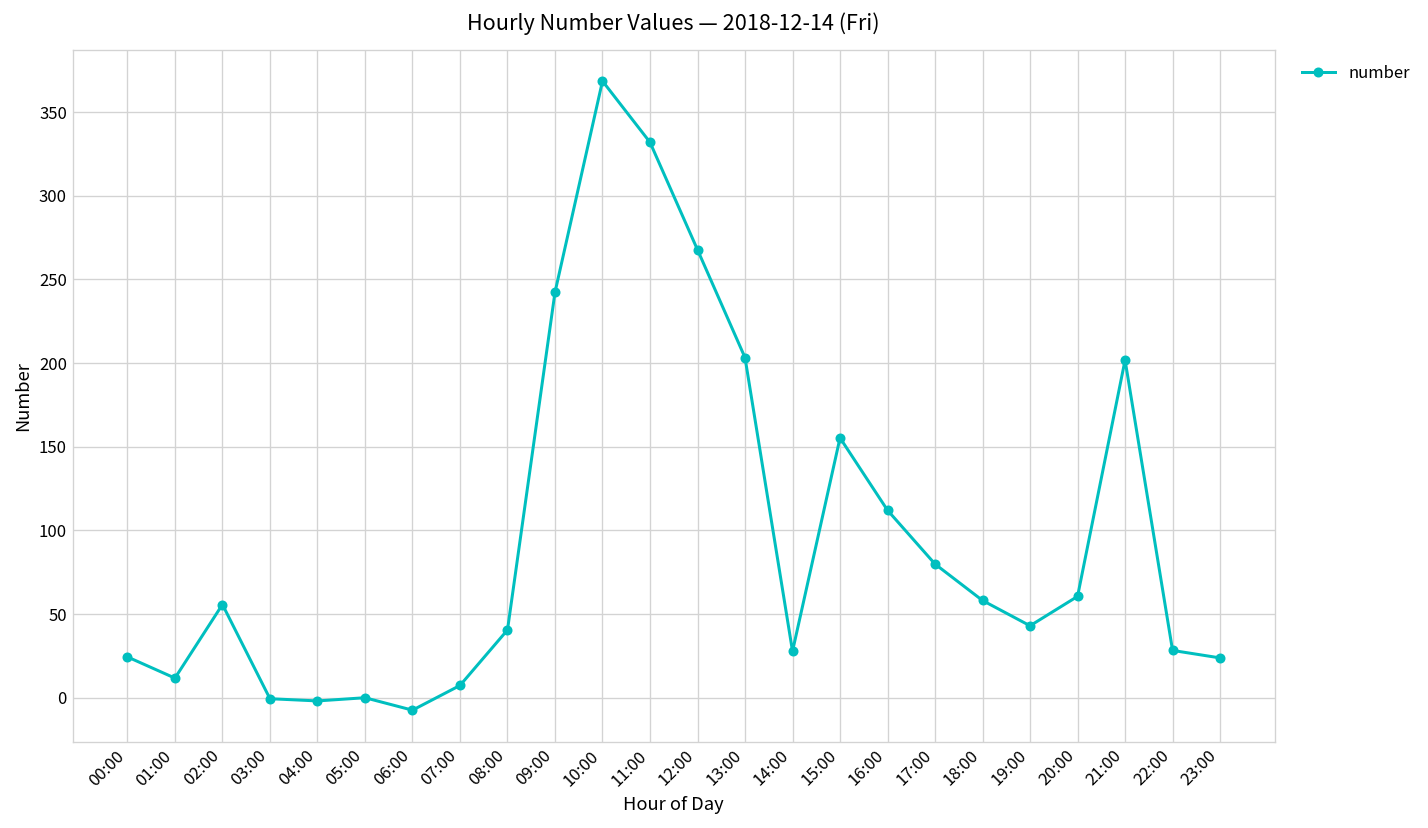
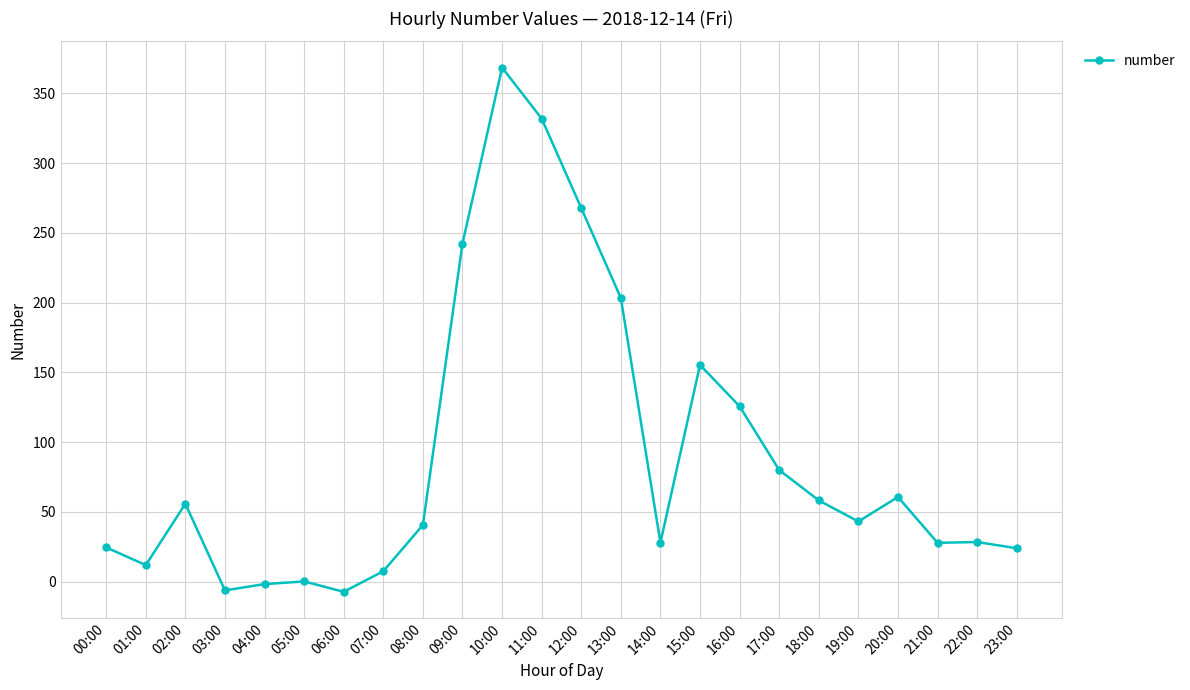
03:00: -1 -> -6
16:00: 112 -> 126
21:00: 202 -> 28
